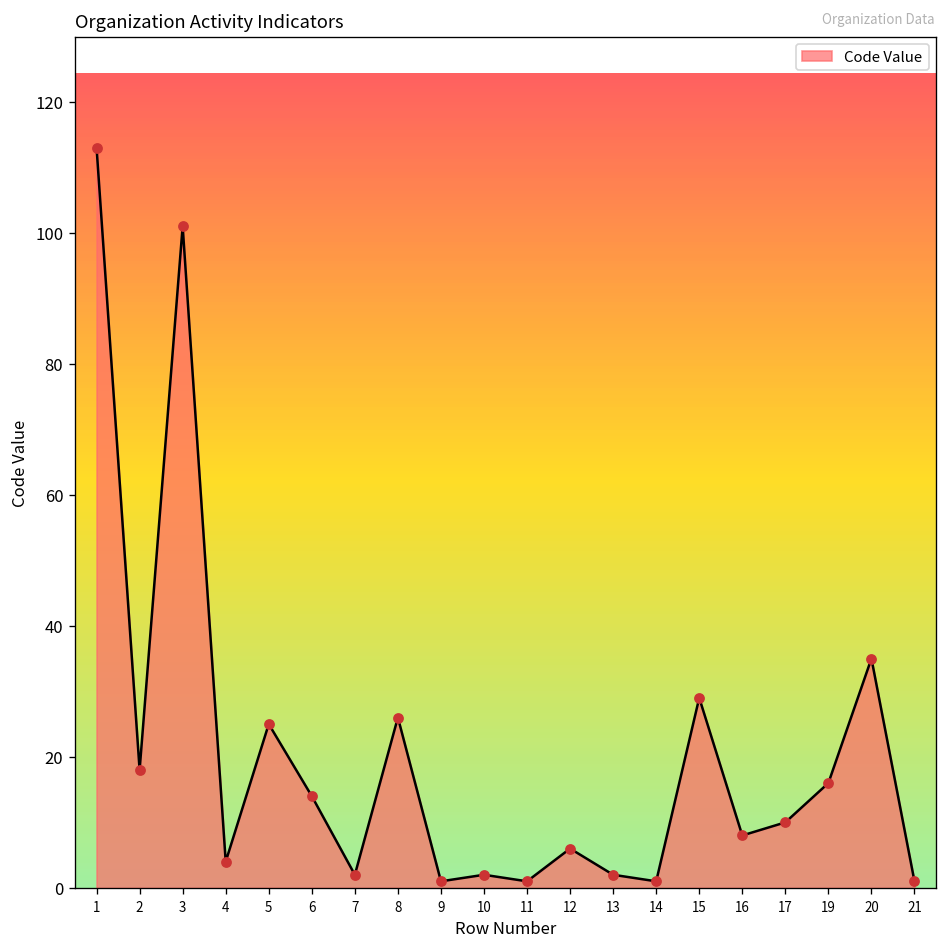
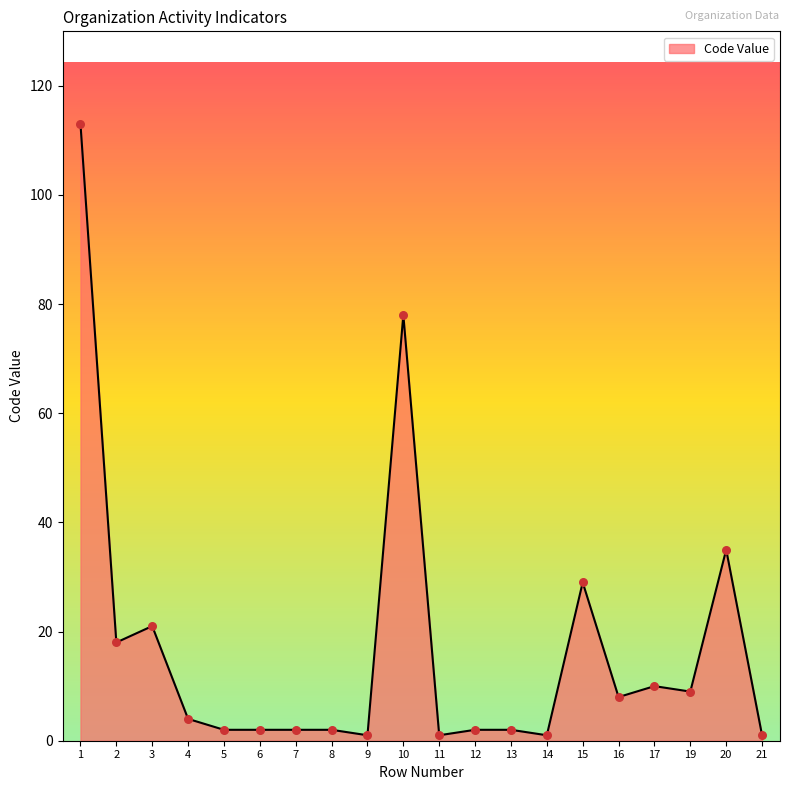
3: 101 -> 21
5: 25 -> 2
6: 14 -> 2
8: 26 -> 2
10: 2 -> 78
12: 6 -> 2
19: 16 -> 9
